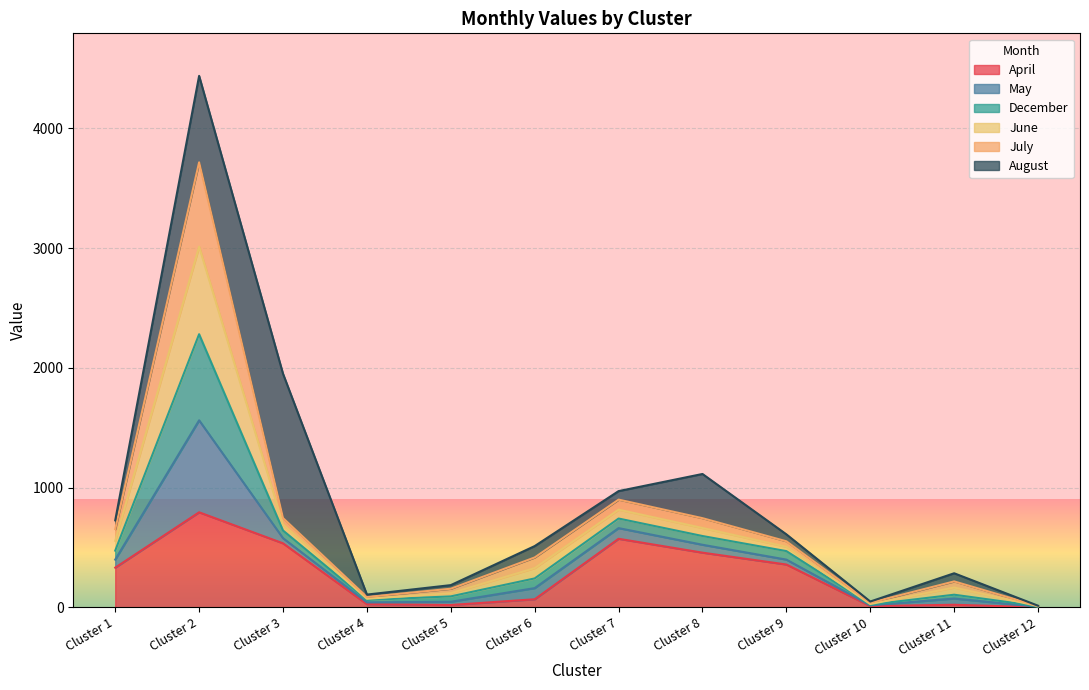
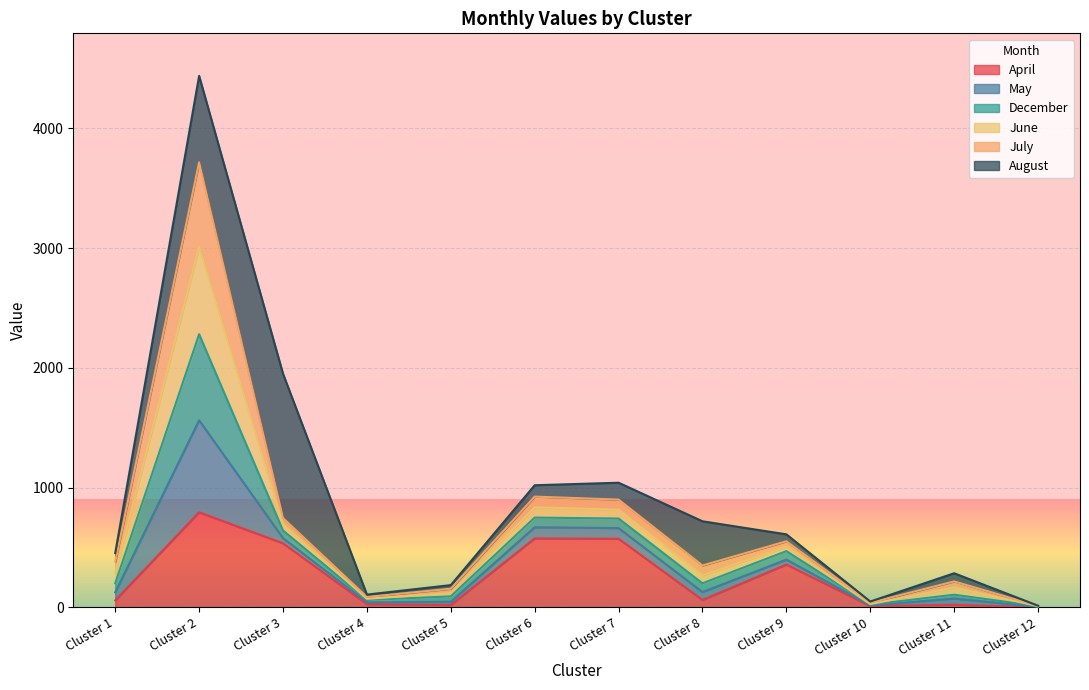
April, Cluster 1: 330 -> 60
April, Cluster 6: 70 -> 580
August, Cluster 7: 70 -> 140
April, Cluster 8: 460 -> 60
